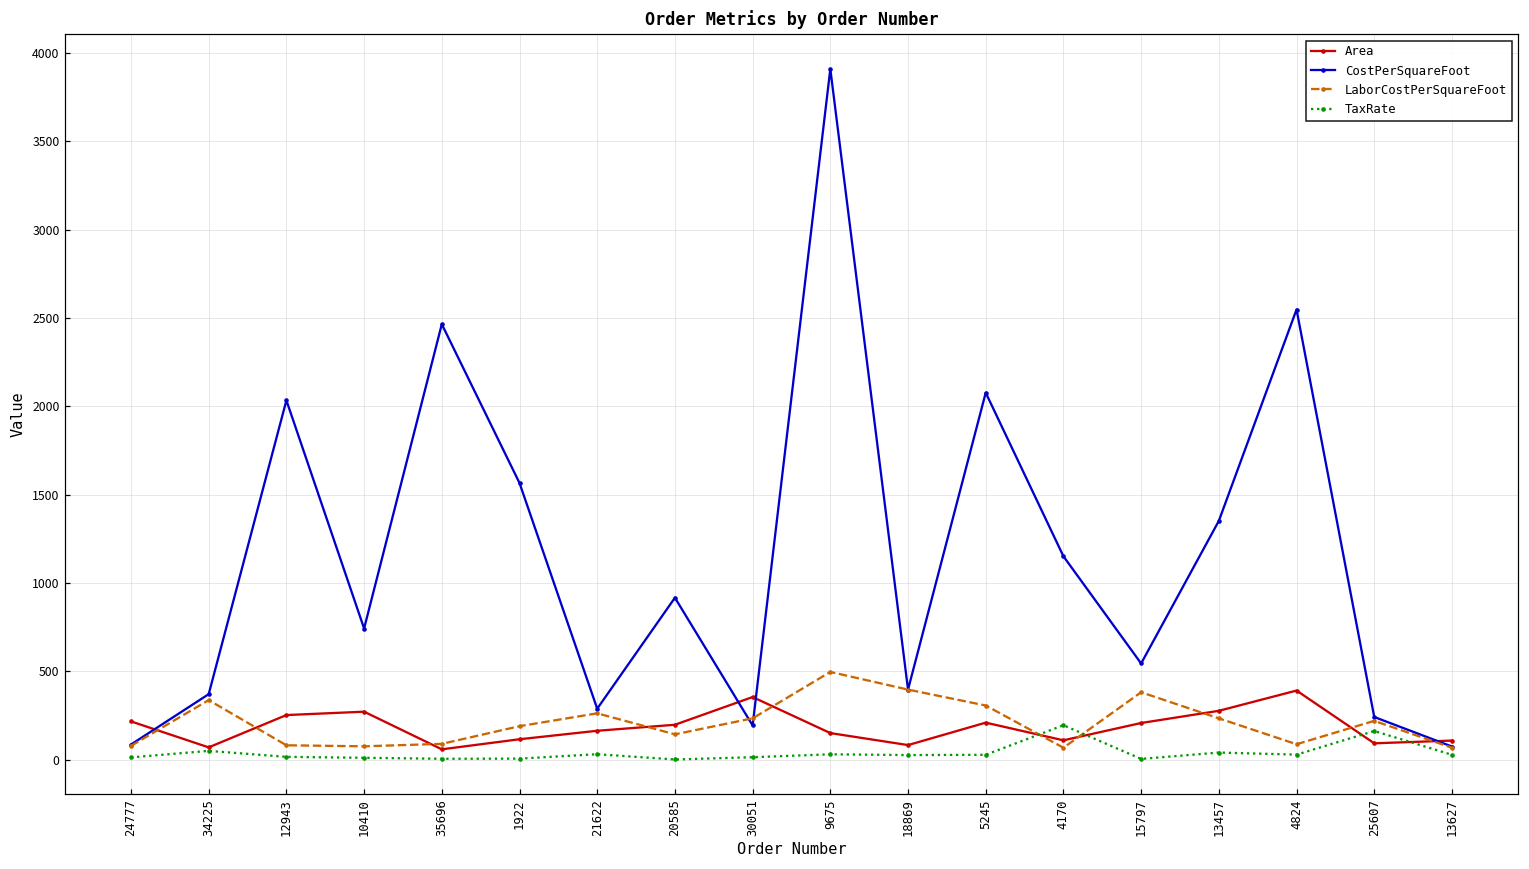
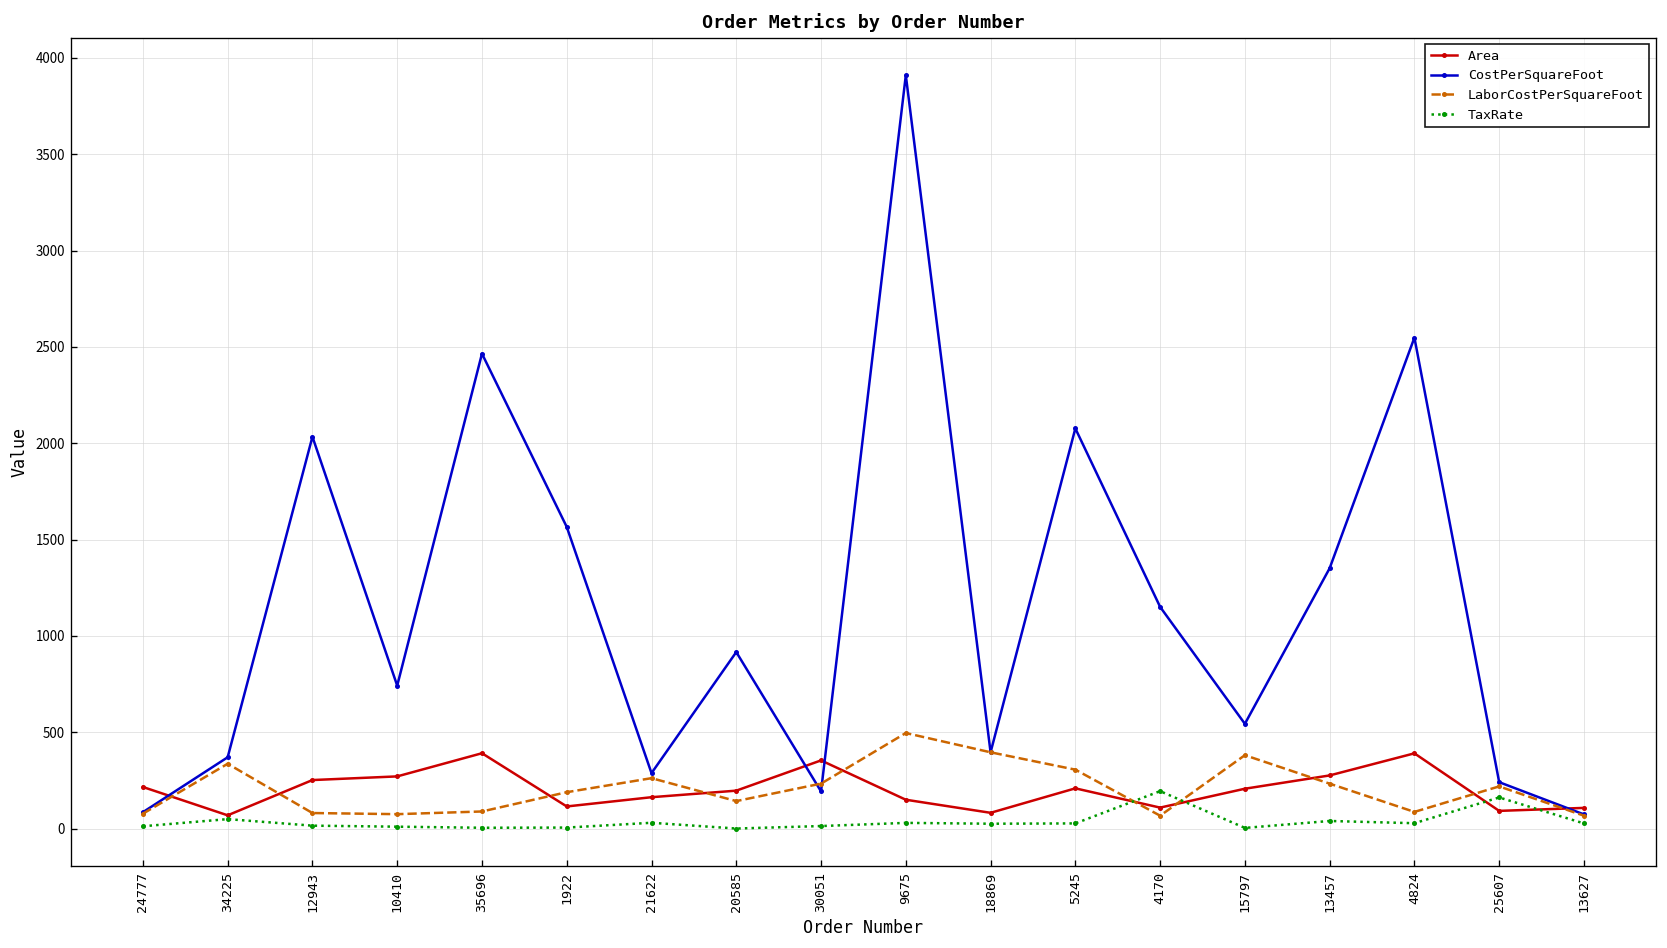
Area, 35696: 60 -> 390
